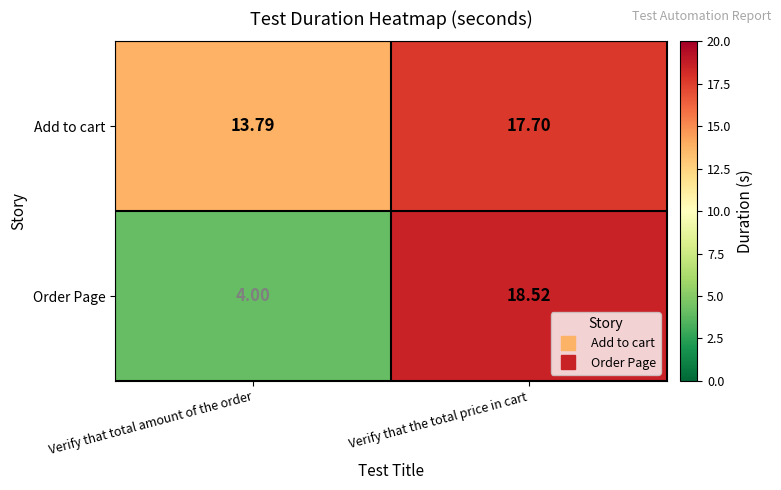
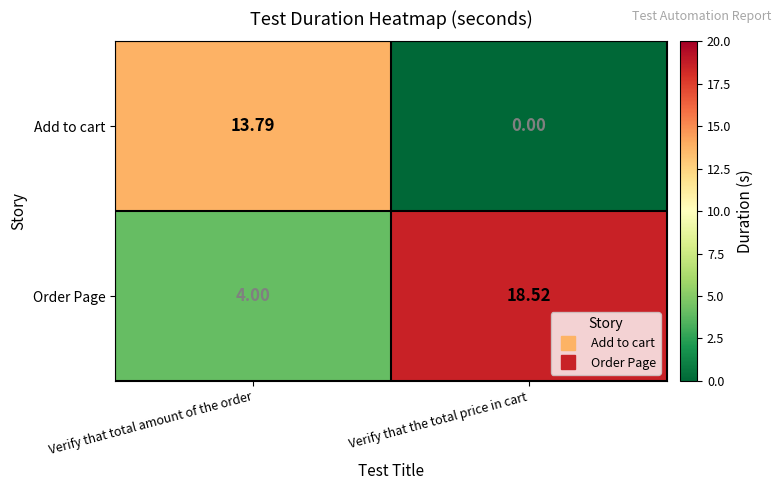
Add to cart, Verify that the total price in cart: 17.70 -> 0.00
